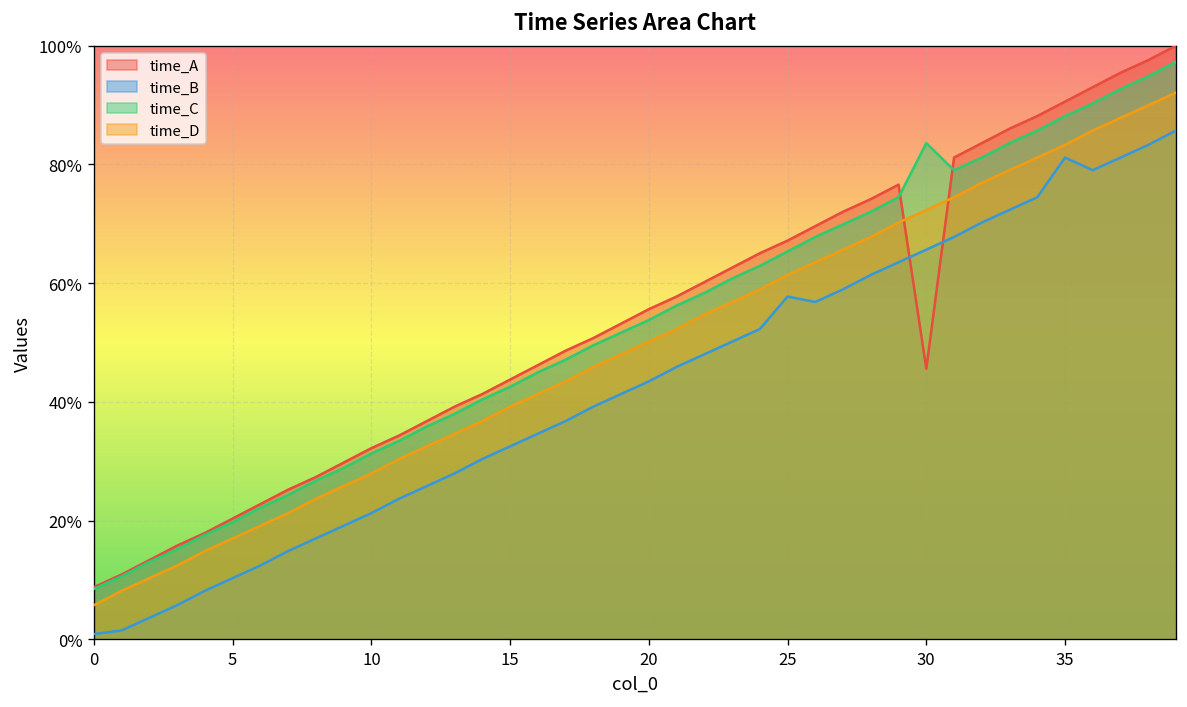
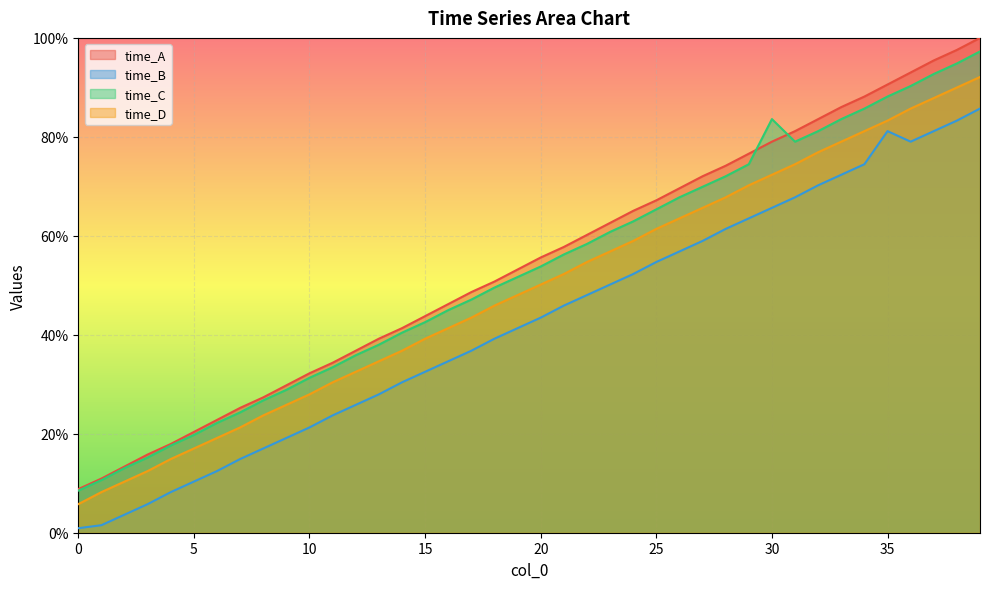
time_B, 25: 58% -> 55%
time_A, 30: 46% -> 79%
